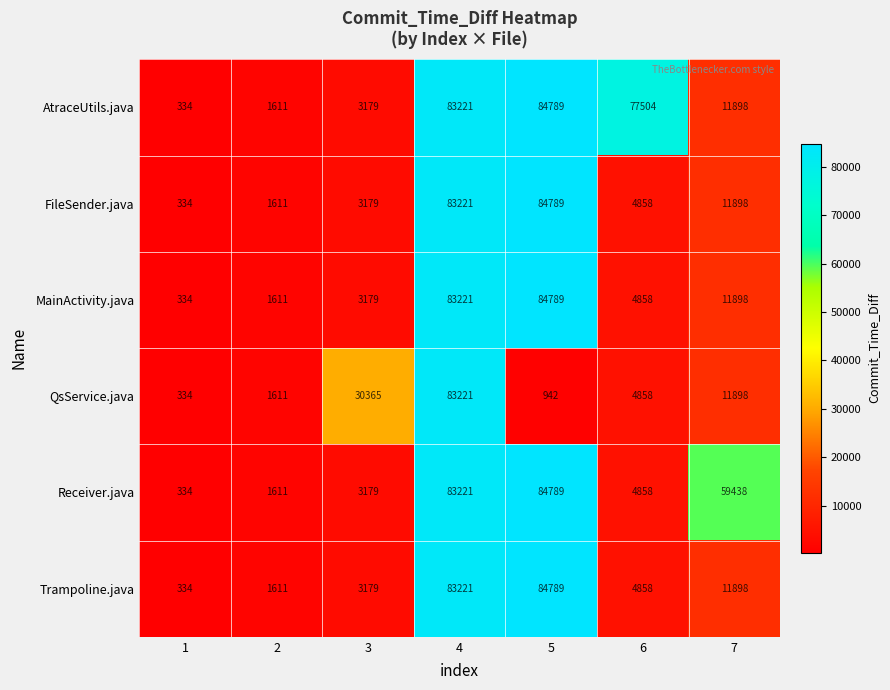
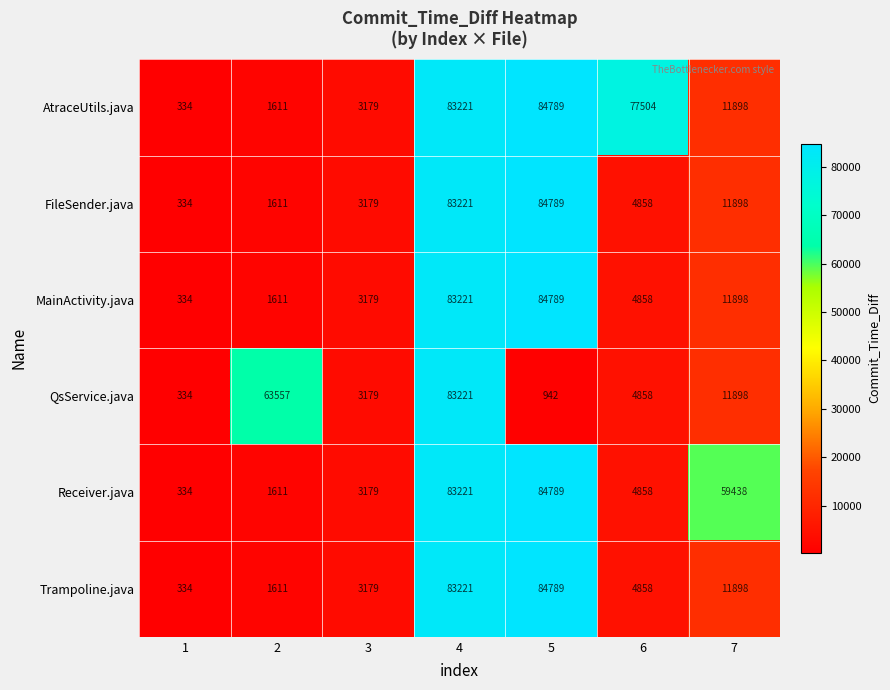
QsService.java, 2: 1611 -> 63557
QsService.java, 3: 30365 -> 3179
